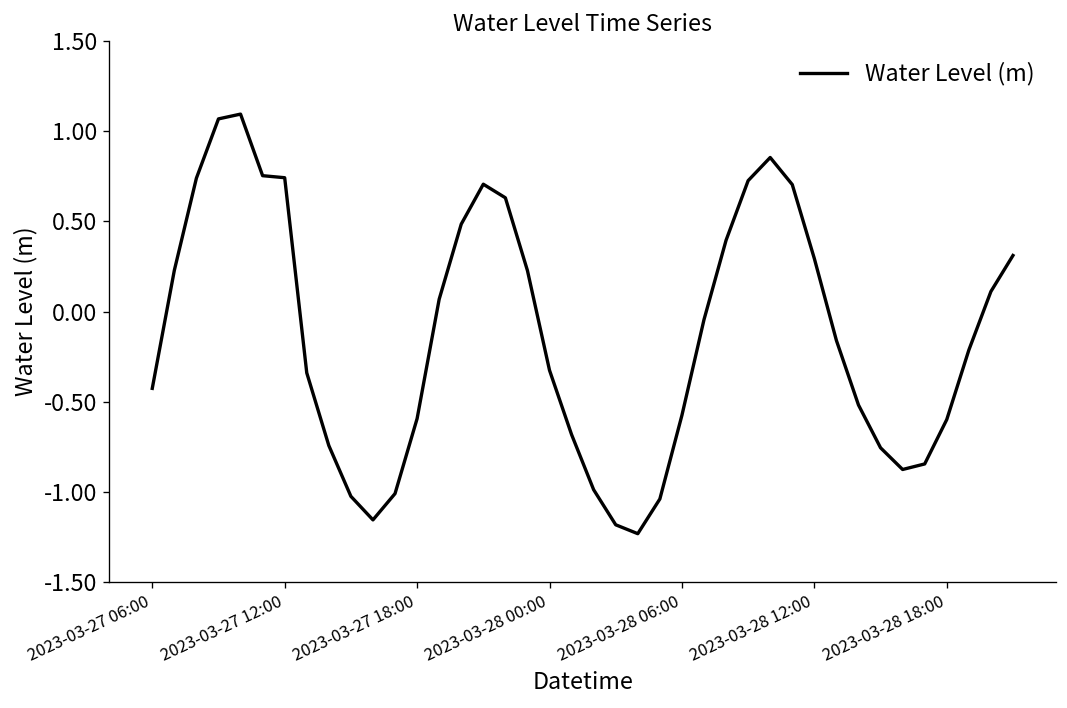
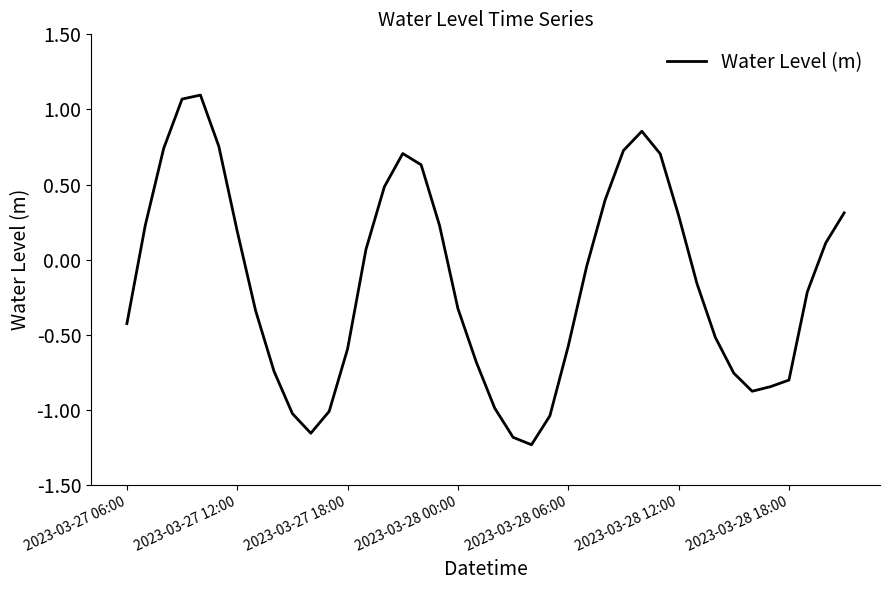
2023-03-27 12:00: 0.74 -> 0.19
2023-03-28 18:00: -0.60 -> -0.80
